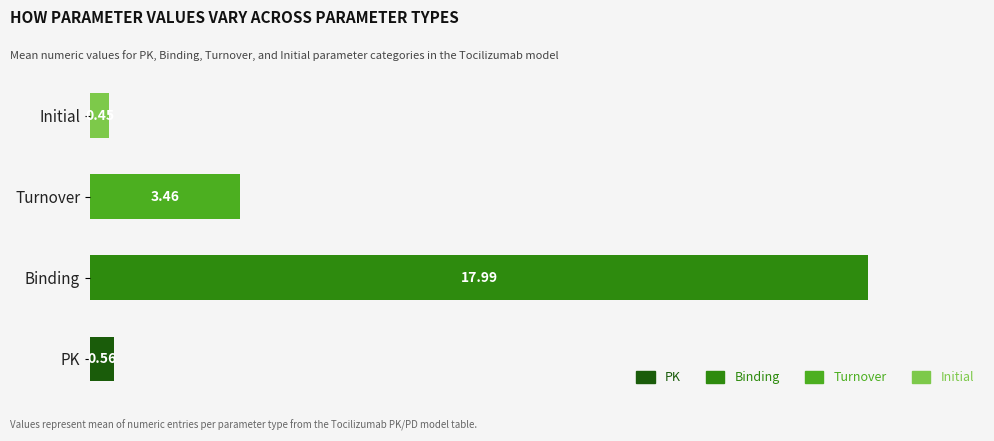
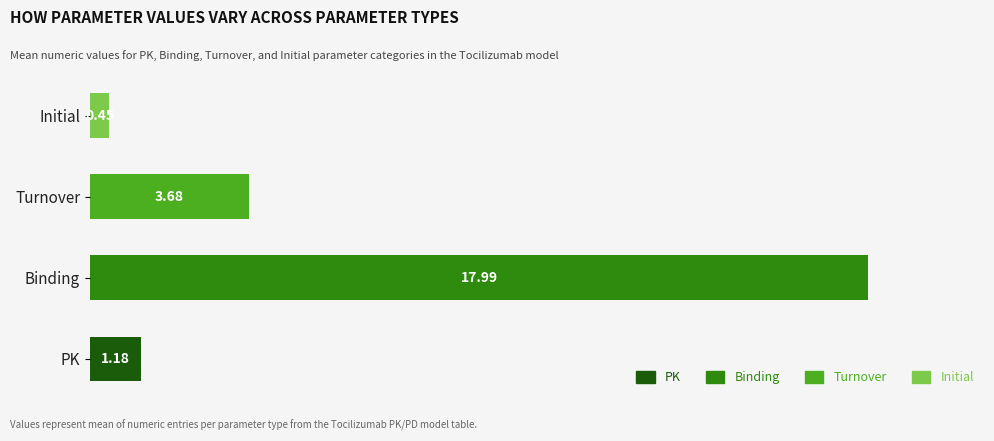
Turnover: 3.46 -> 3.68
PK: 0.56 -> 1.18
